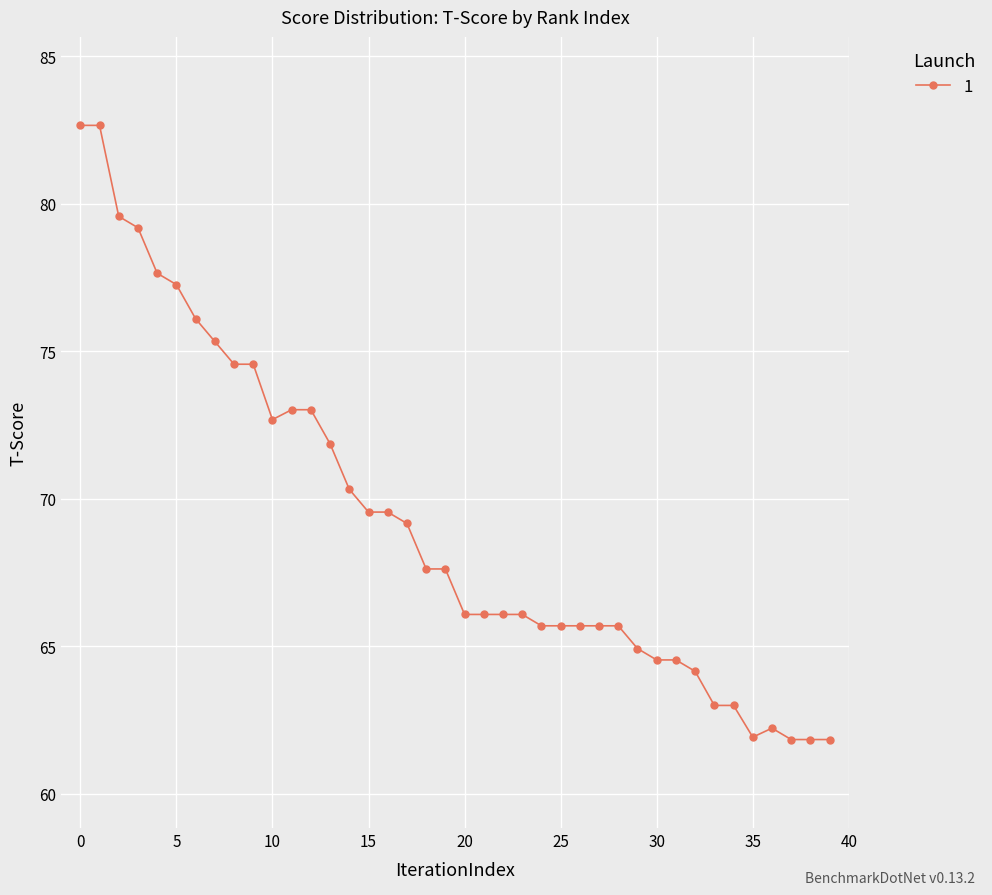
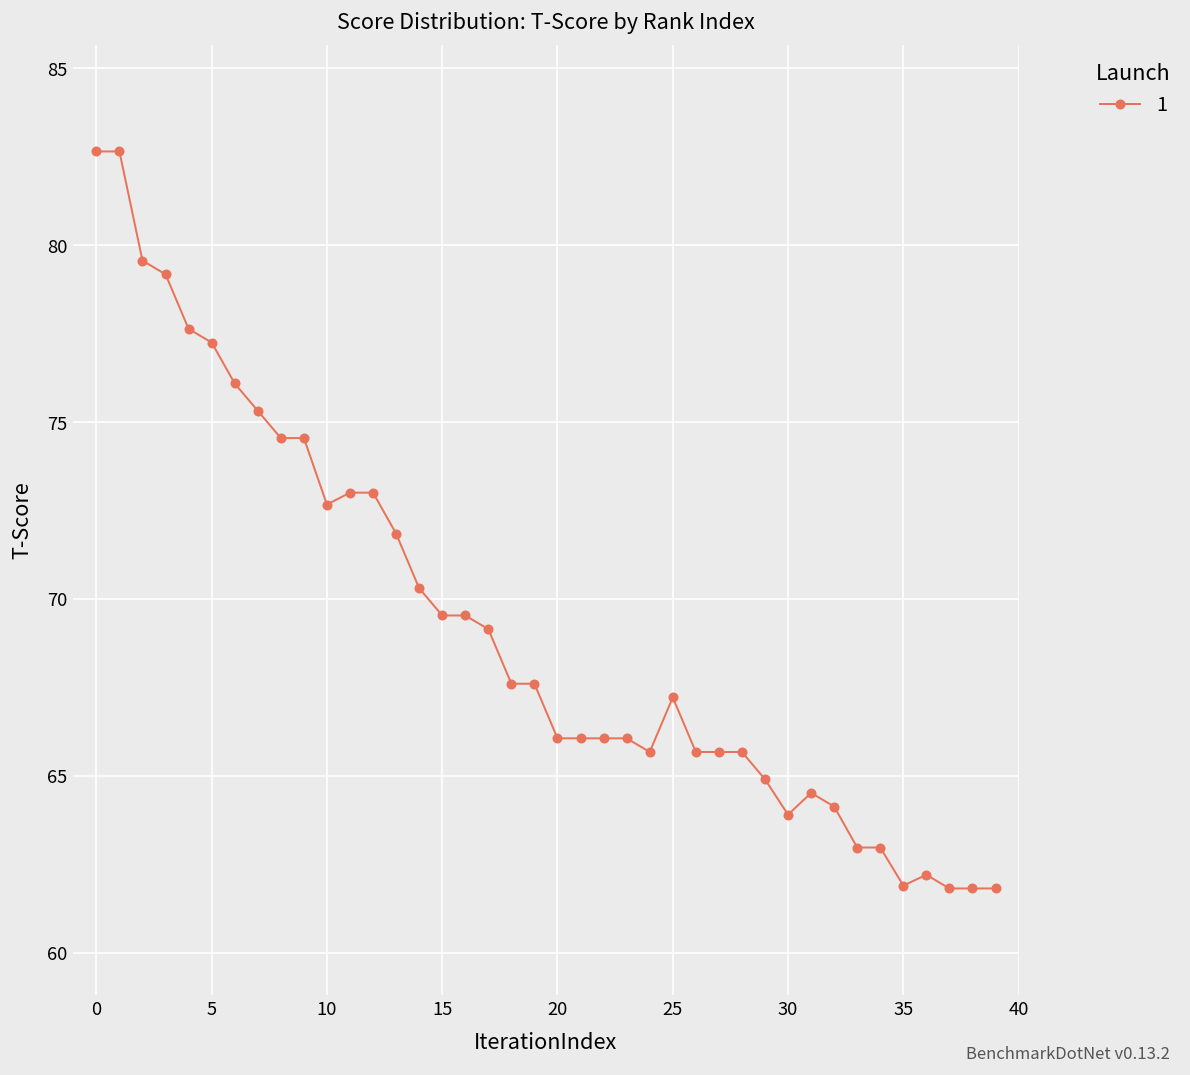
25: 65.7 -> 67.2
30: 64.5 -> 63.9
